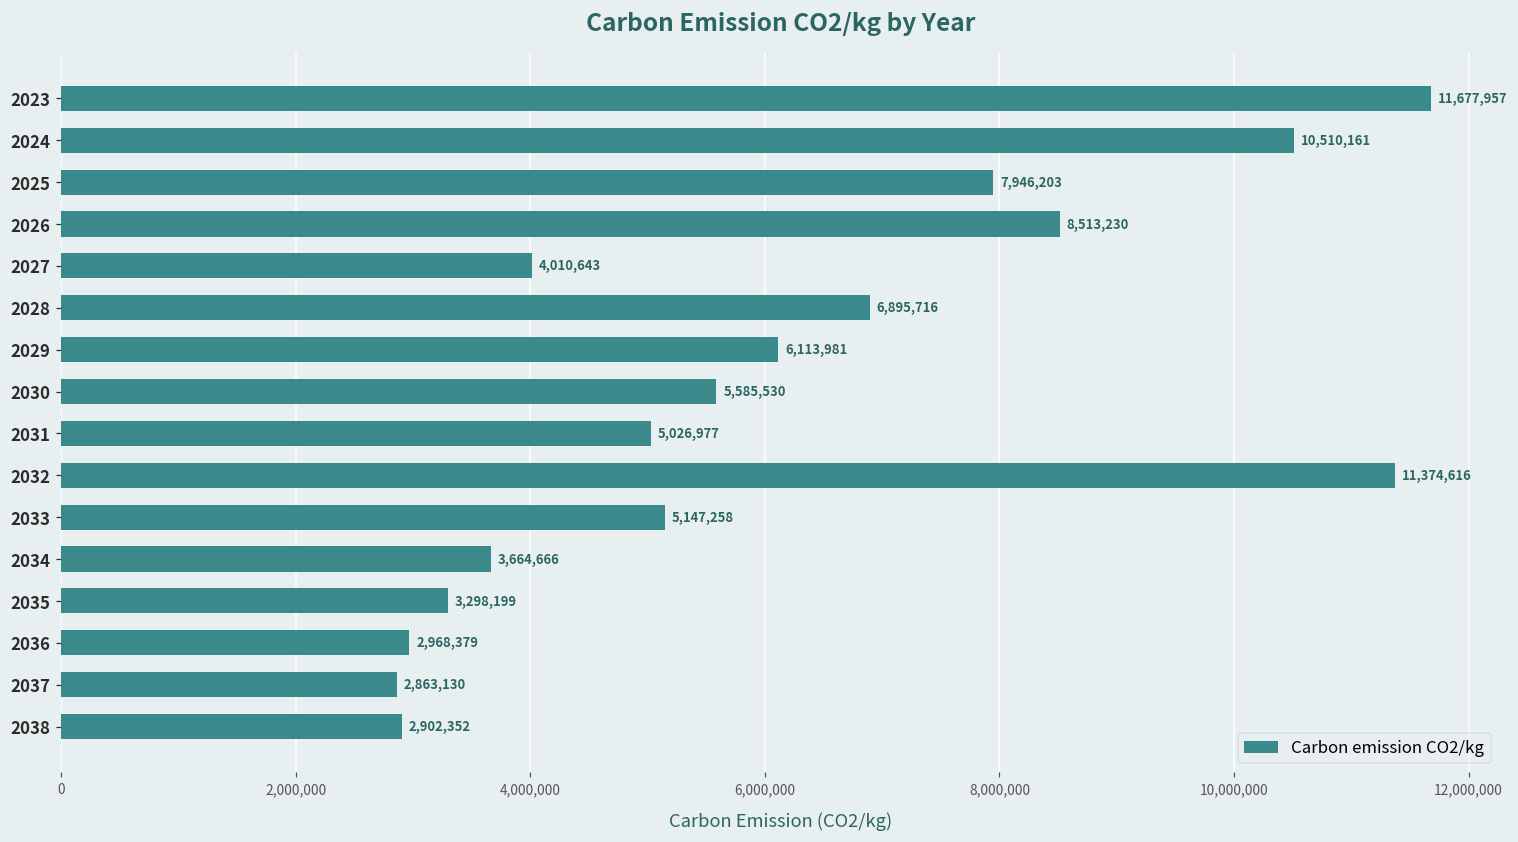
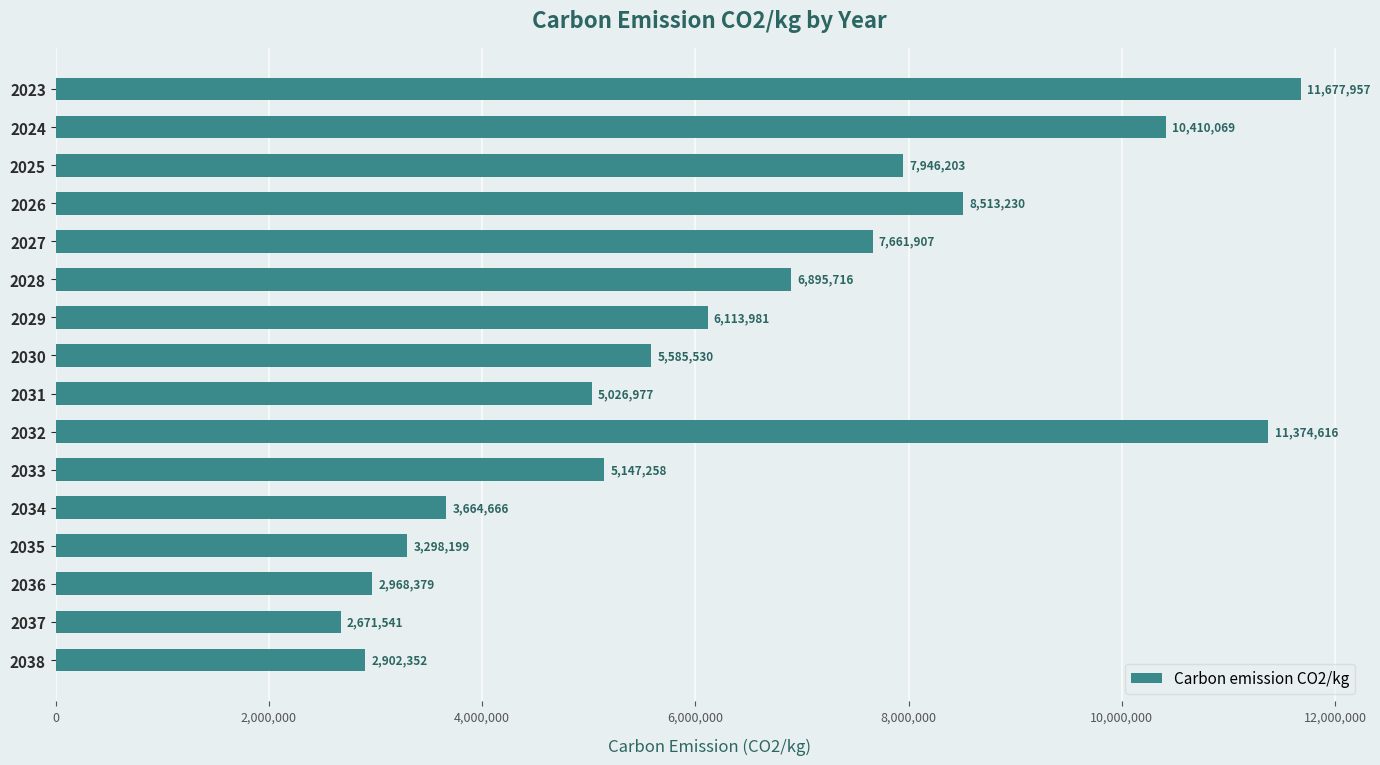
2024: 10,510,161 -> 10,410,069
2027: 4,010,643 -> 7,661,907
2037: 2,863,130 -> 2,671,541
